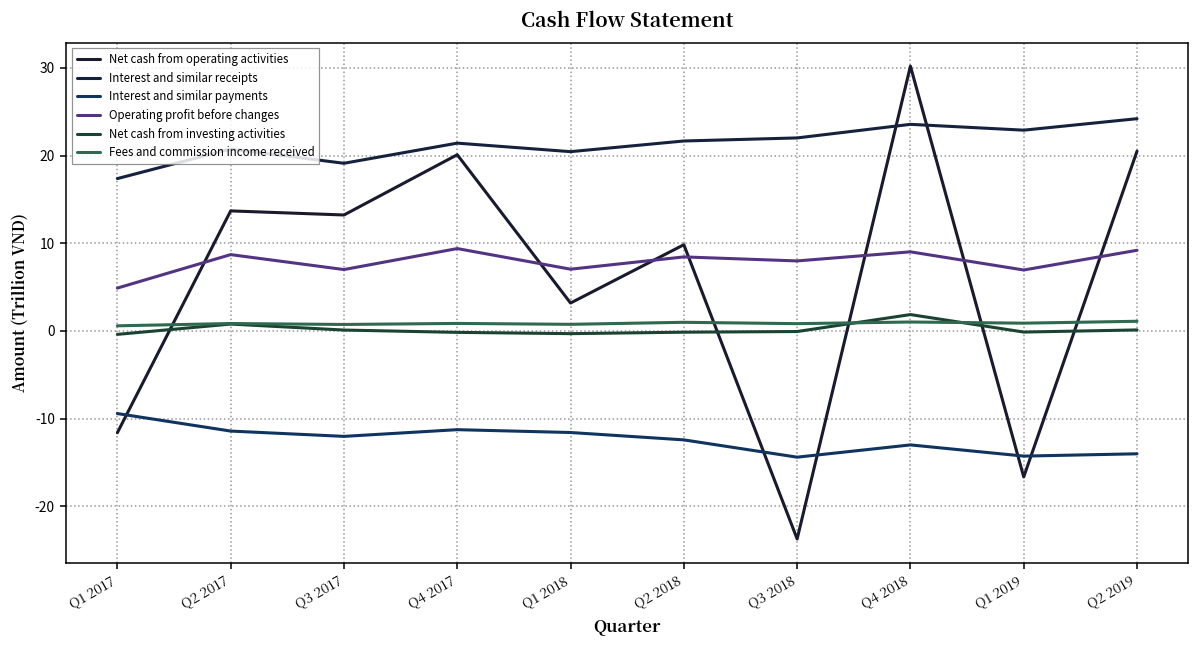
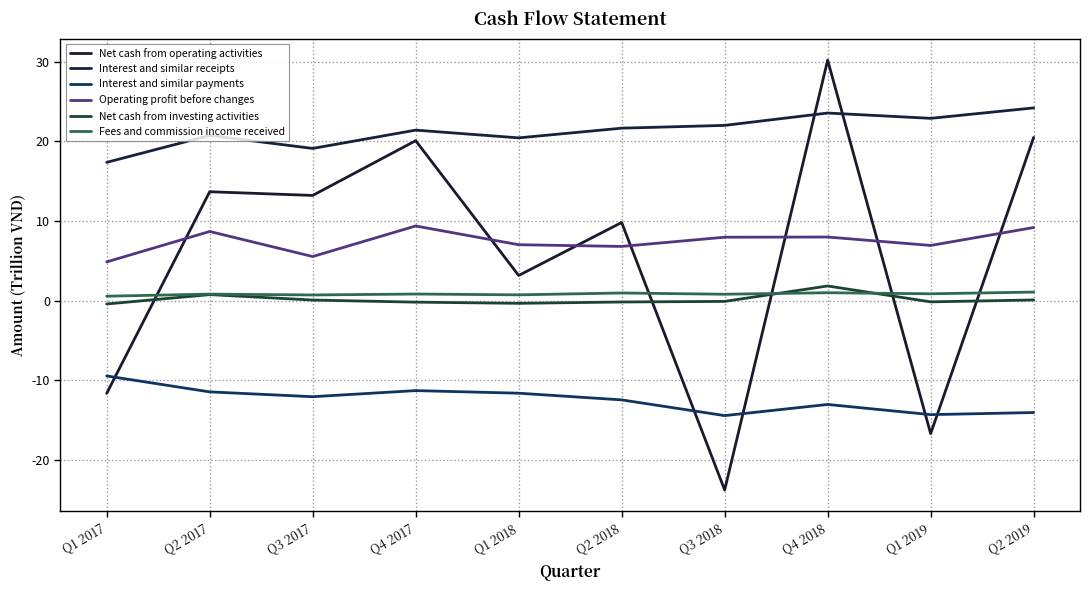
Operating profit before changes, Q3 2017: 7 -> 6
Operating profit before changes, Q2 2018: 8 -> 7
Operating profit before changes, Q4 2018: 9 -> 8
